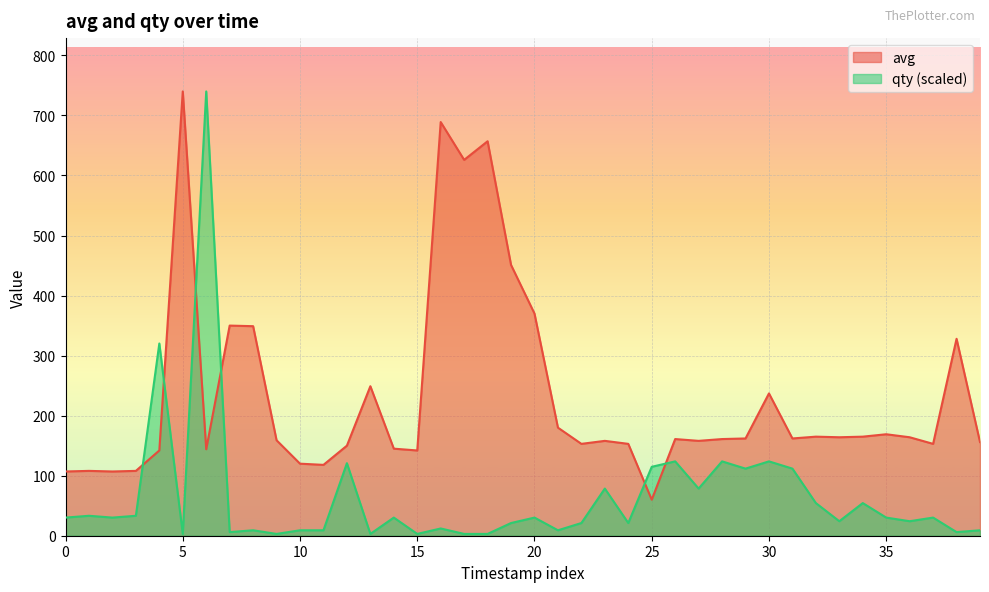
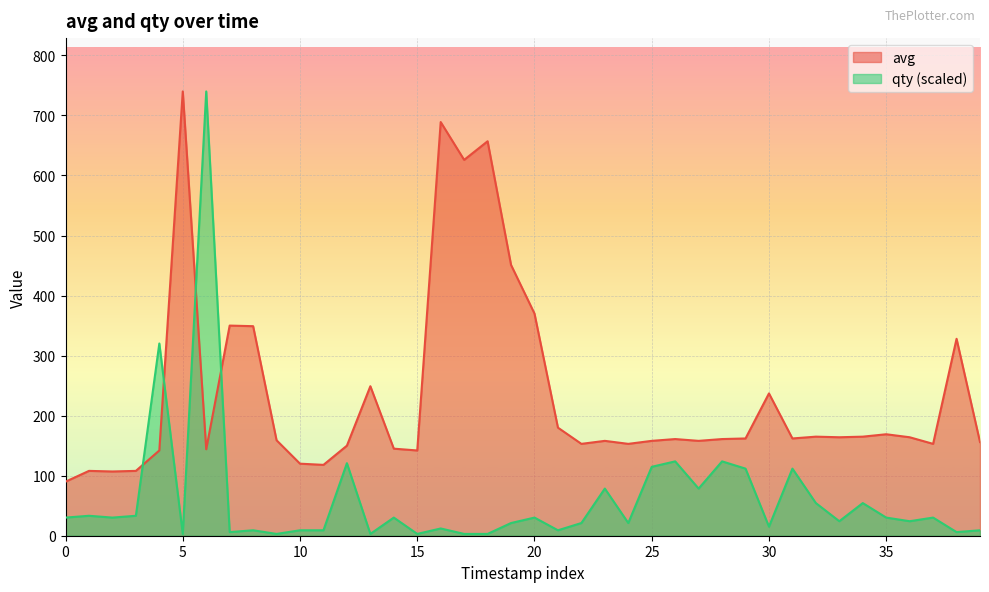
avg, 0: 110 -> 90
avg, 25: 60 -> 160
qty (scaled), 30: 120 -> 20
